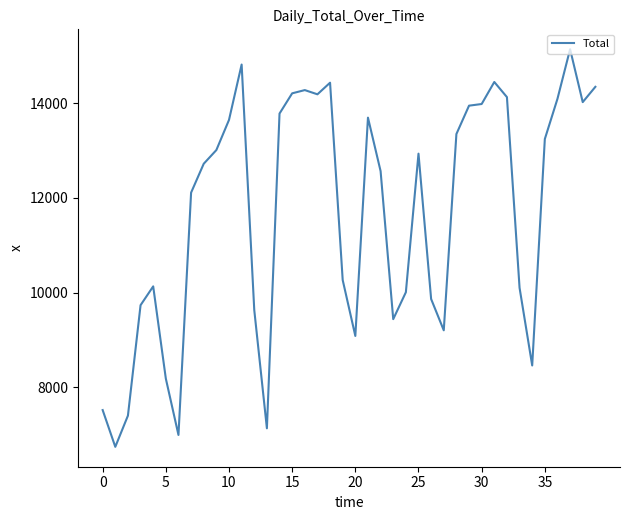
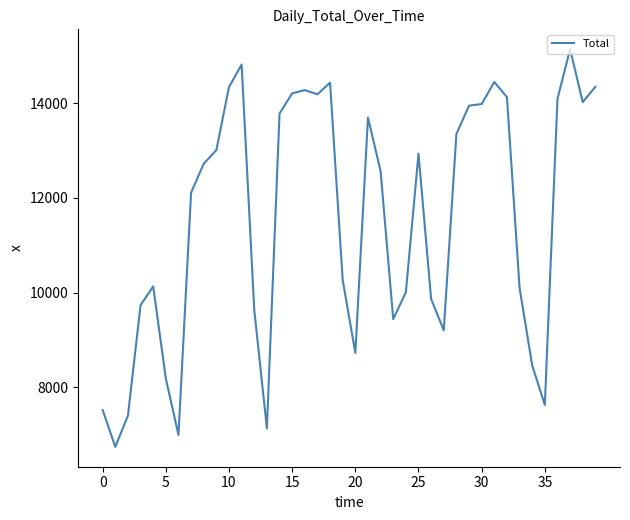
10: 13600 -> 14300
20: 9100 -> 8700
35: 13200 -> 7600
